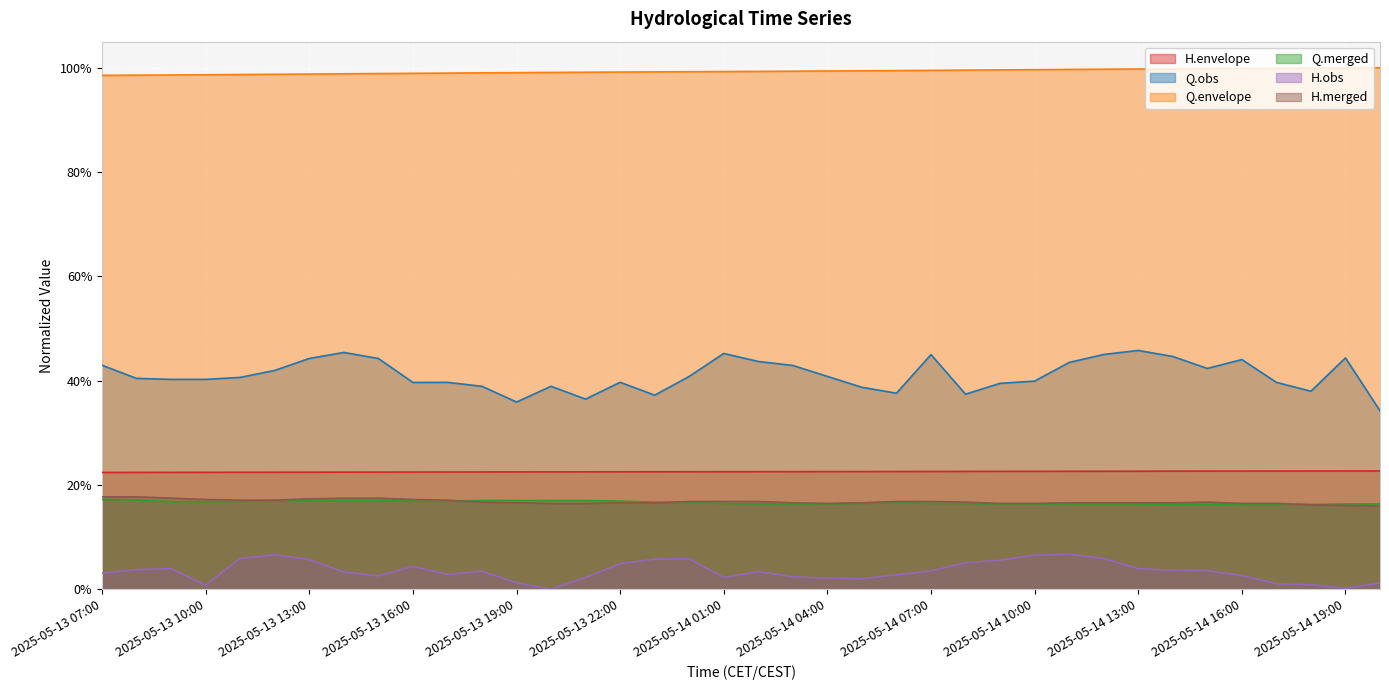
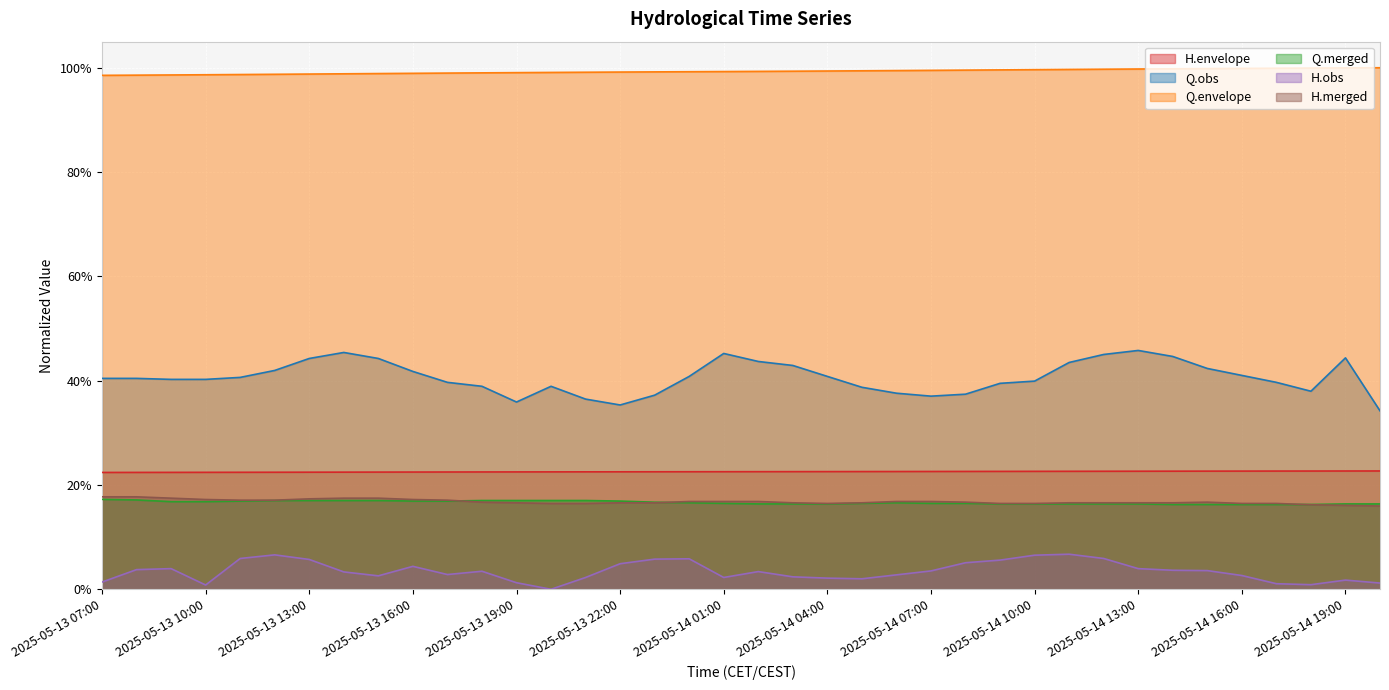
Q.obs, 2025-05-13 07:00: 43% -> 40%
H.obs, 2025-05-13 07:00: 3% -> 1%
Q.obs, 2025-05-13 16:00: 40% -> 42%
Q.obs, 2025-05-13 22:00: 40% -> 35%
Q.obs, 2025-05-14 07:00: 45% -> 37%
Q.obs, 2025-05-14 16:00: 44% -> 41%
H.obs, 2025-05-14 19:00: 0% -> 2%
